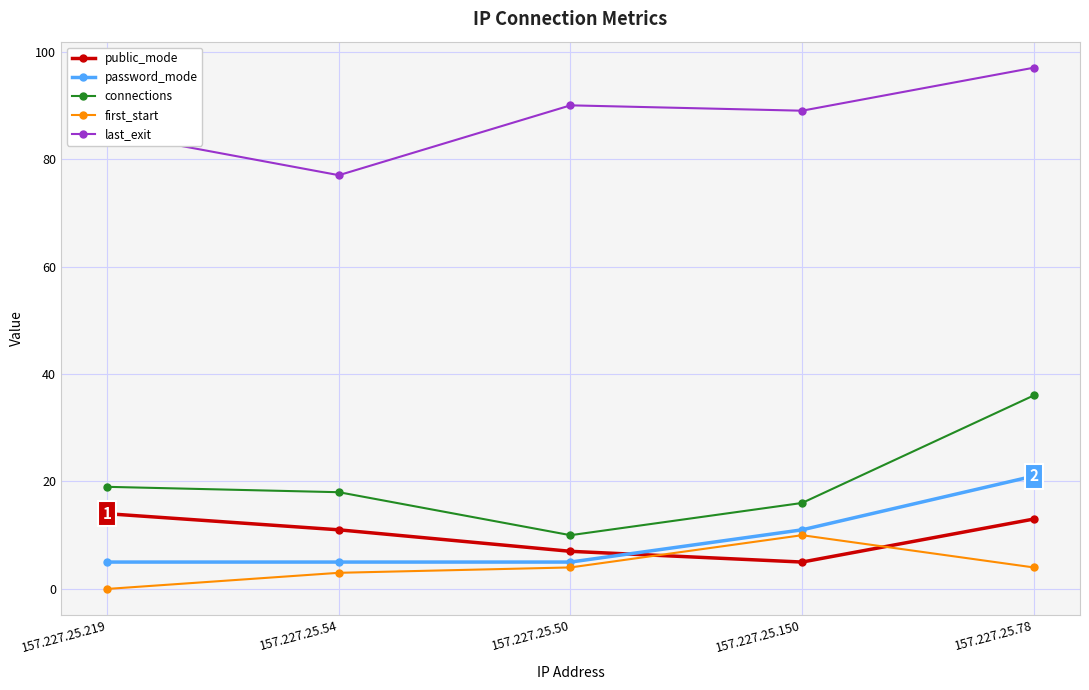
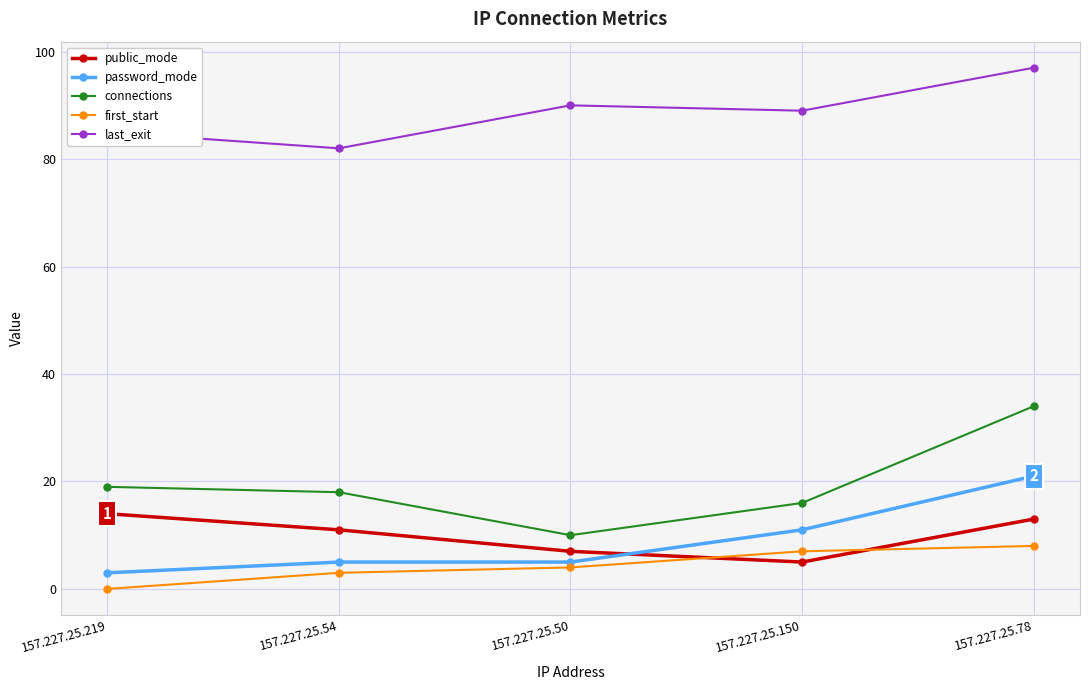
password_mode, 157.227.25.219: 5 -> 3
last_exit, 157.227.25.54: 77 -> 82
first_start, 157.227.25.150: 10 -> 7
connections, 157.227.25.78: 36 -> 34
first_start, 157.227.25.78: 4 -> 8
